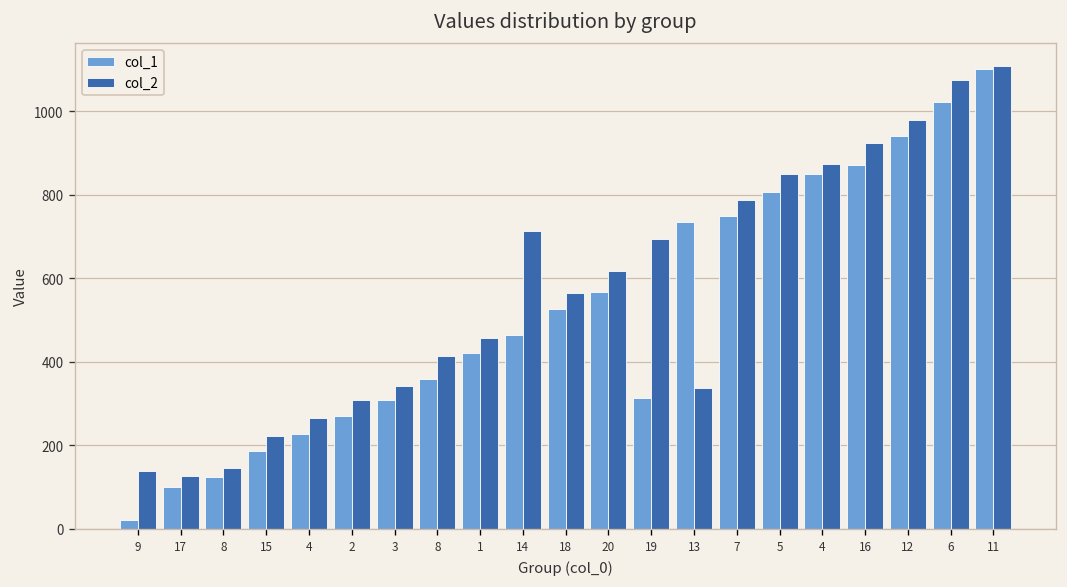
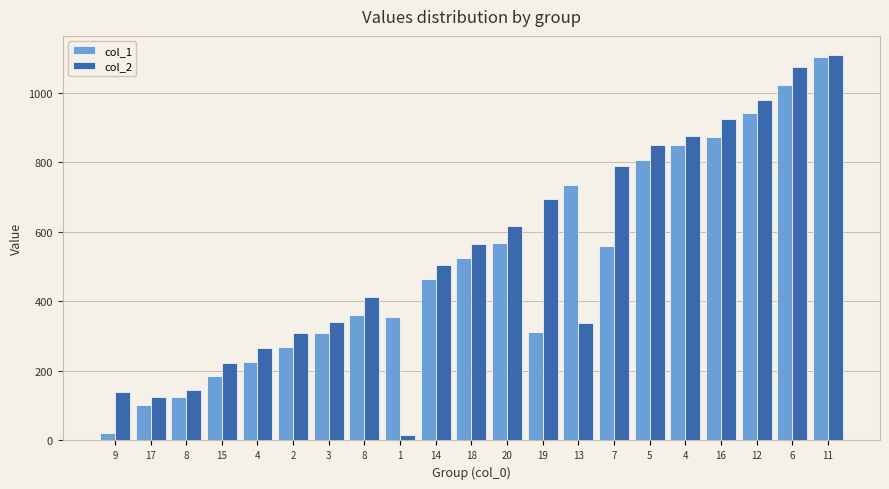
col_1, 1: 420 -> 360
col_2, 1: 460 -> 20
col_2, 14: 710 -> 500
col_1, 7: 750 -> 560
